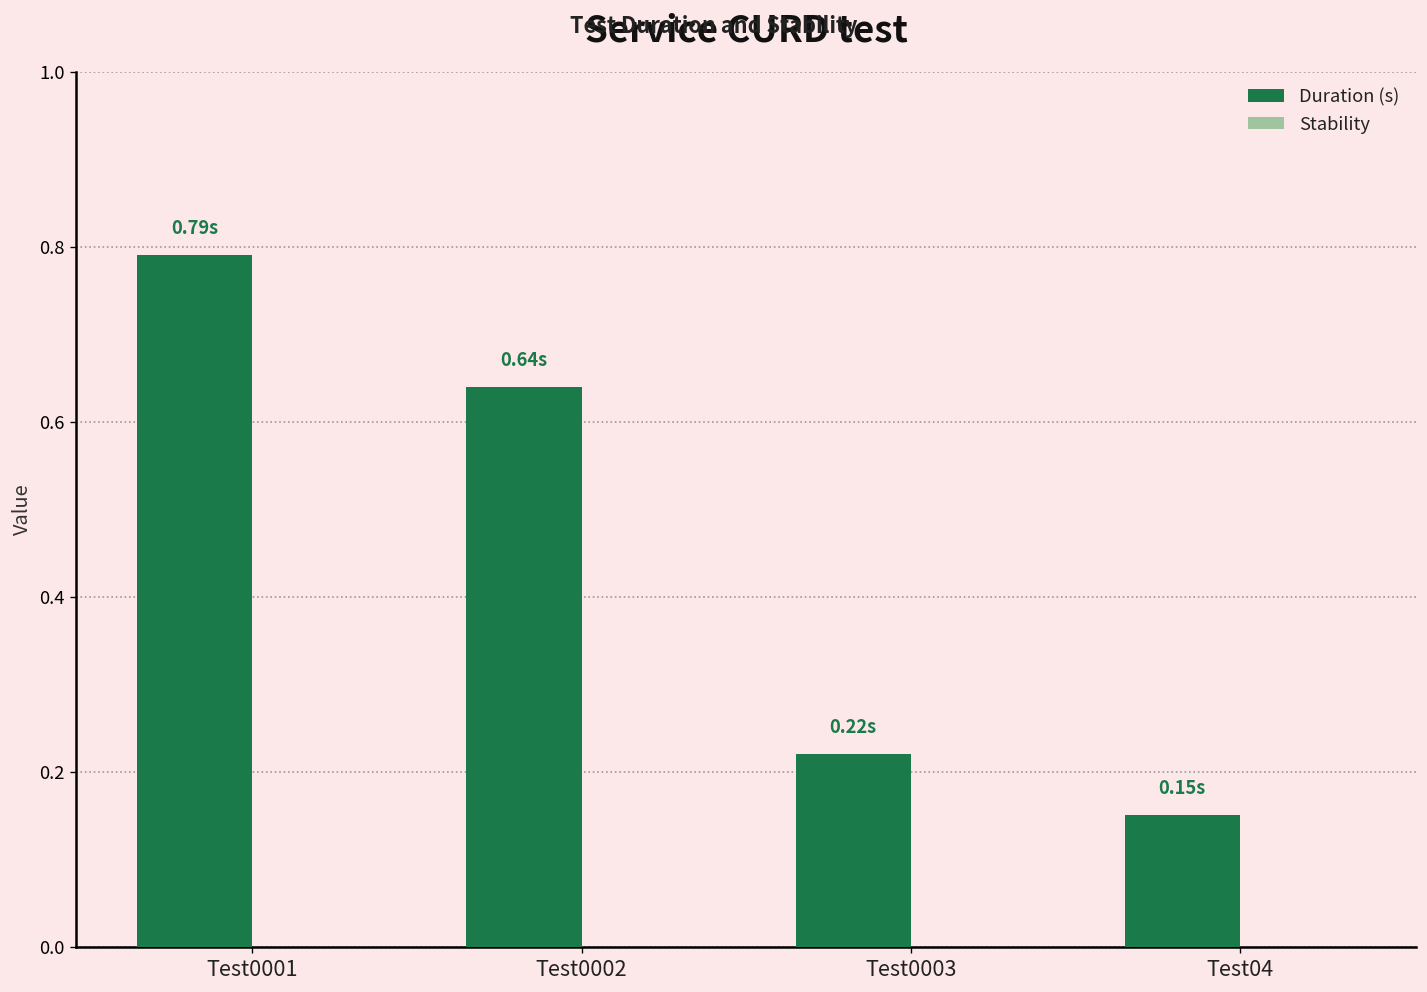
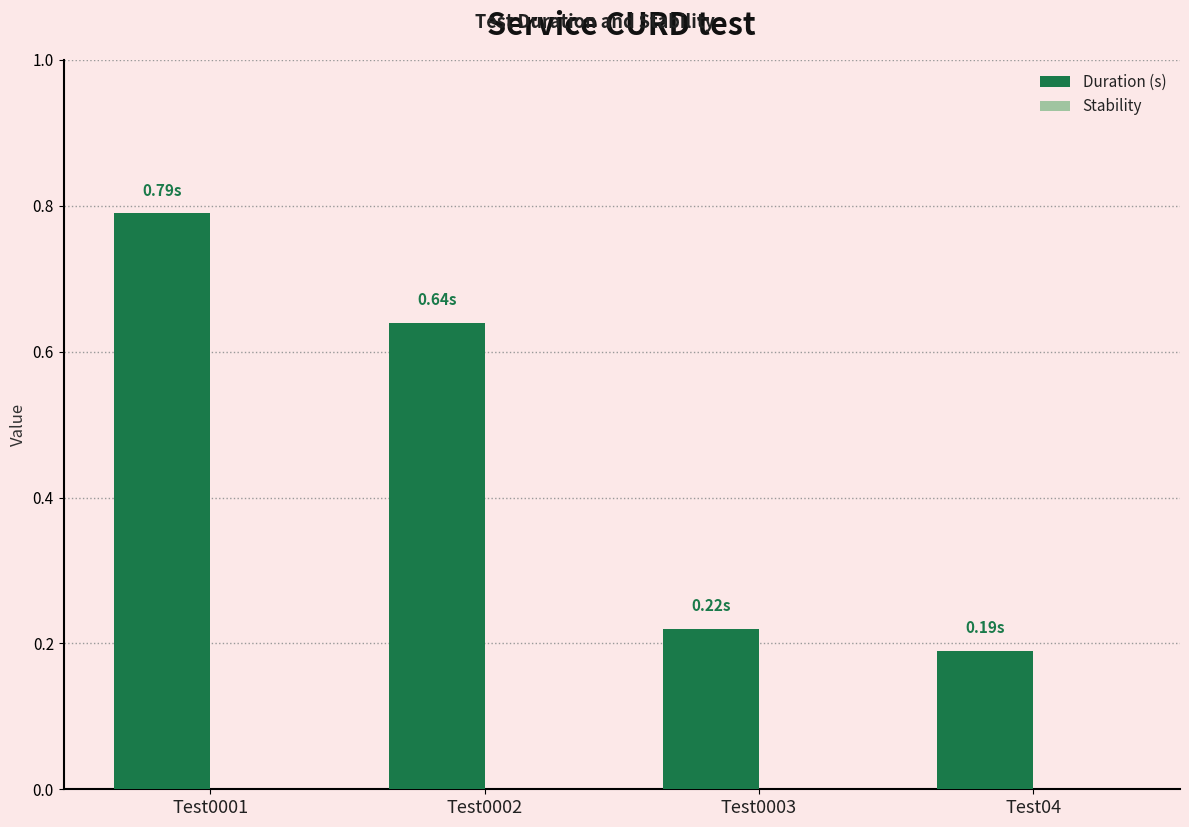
Duration (s), Test04: 0.15s -> 0.19s
